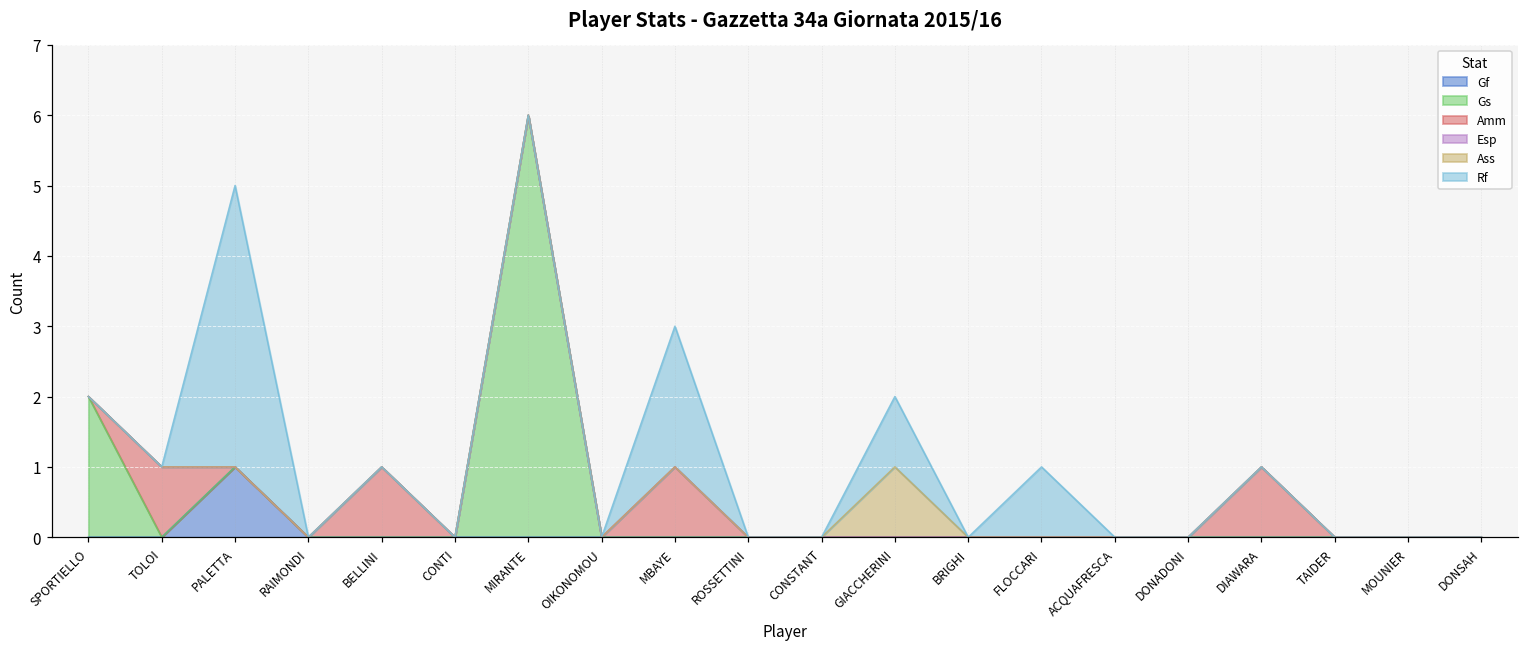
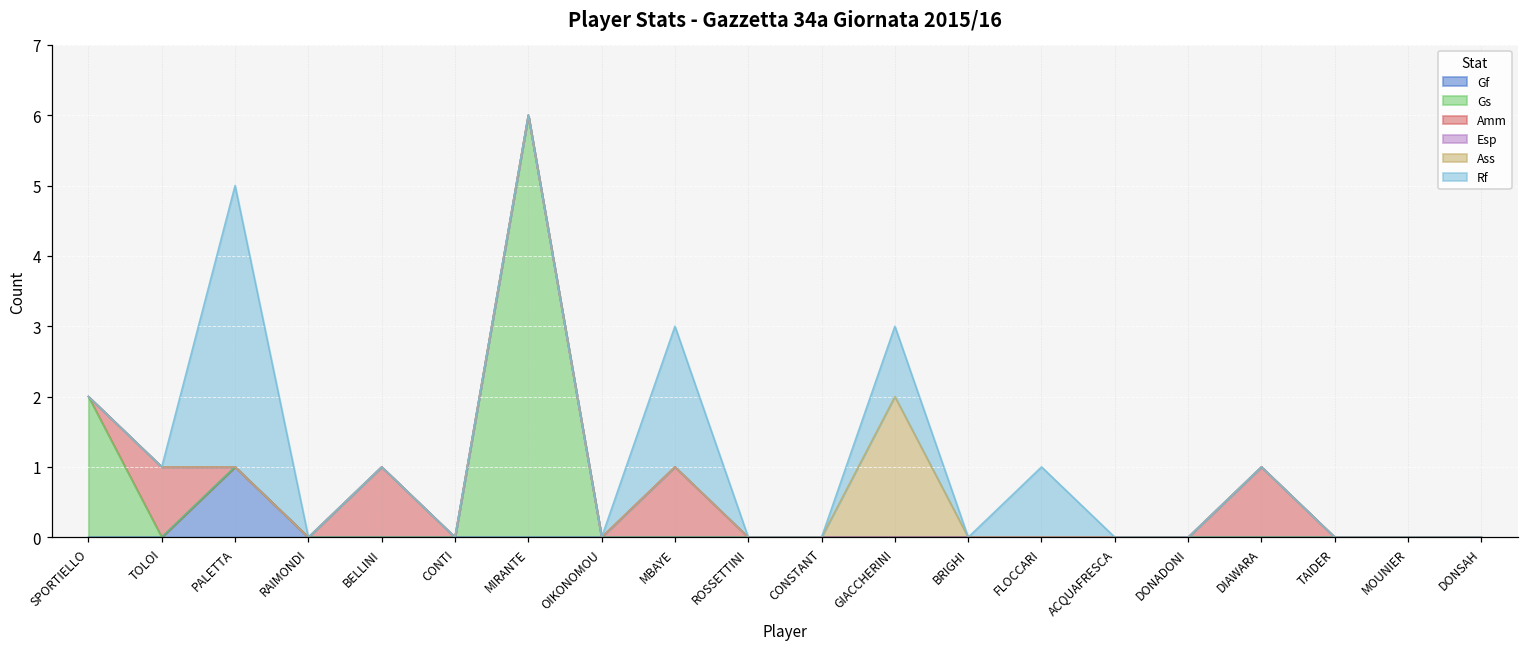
Ass, GIACCHERINI: 1 -> 2
